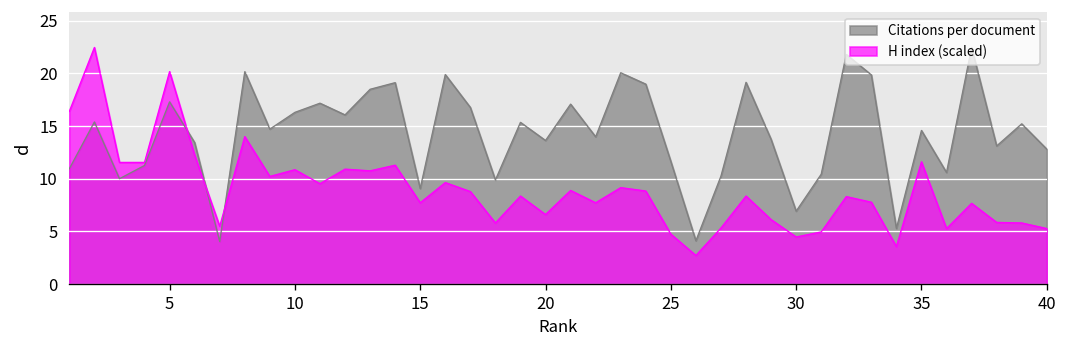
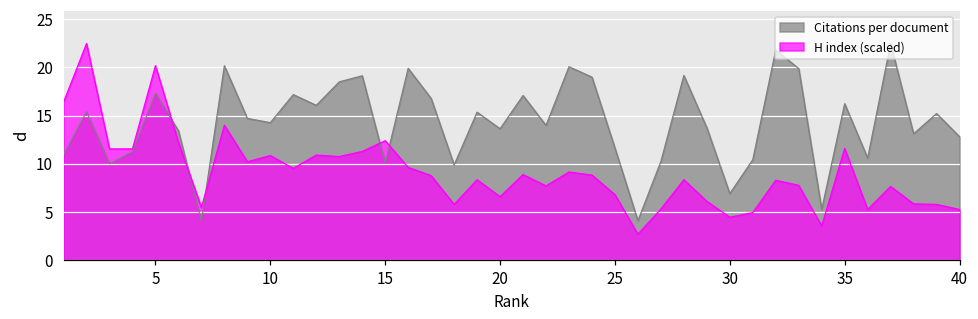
Citations per document, 10: 16 -> 14
Citations per document, 15: 9 -> 10
H index (scaled), 15: 8 -> 12
H index (scaled), 25: 5 -> 7
Citations per document, 35: 15 -> 16
